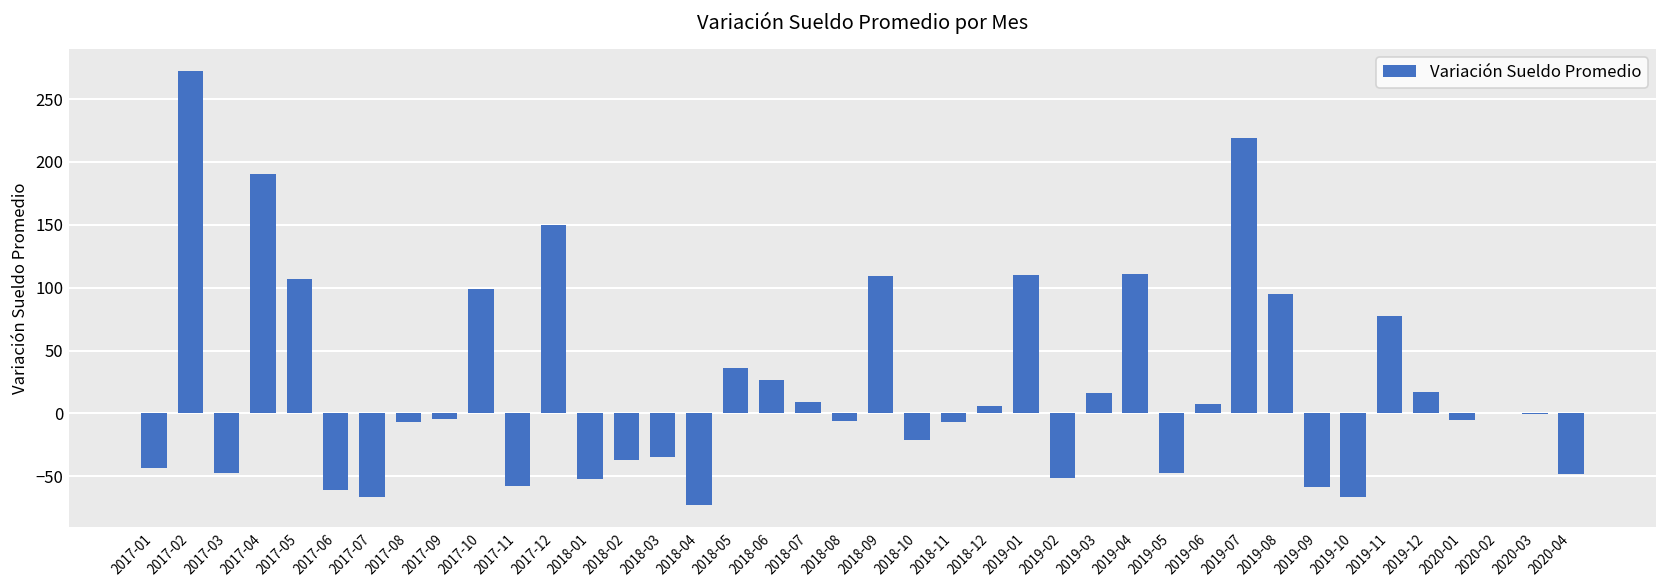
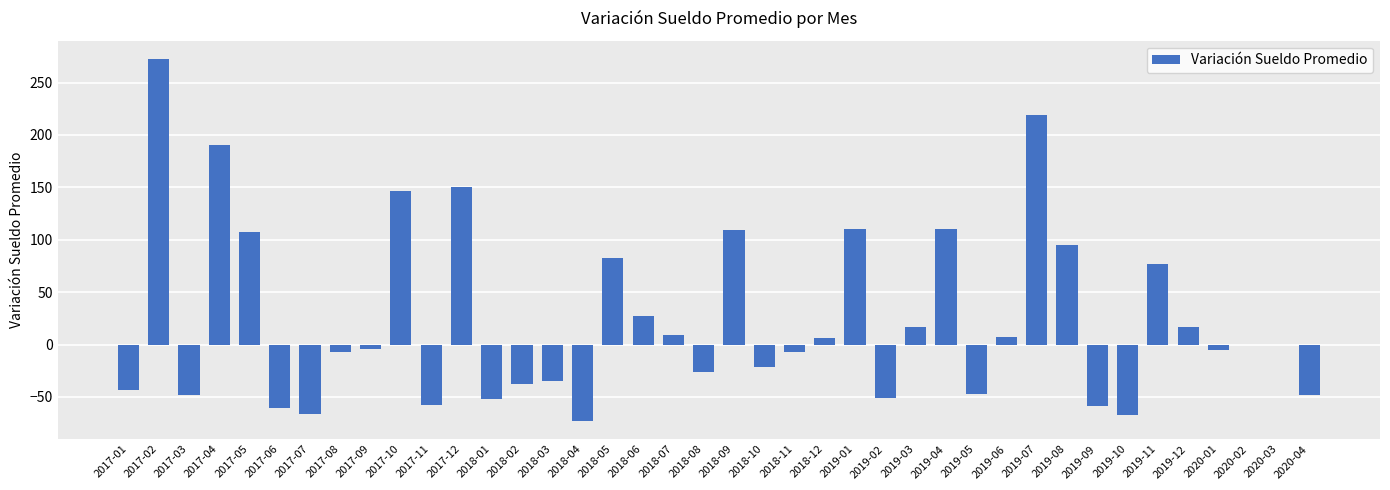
2017-10: 99 -> 146
2018-05: 36 -> 82
2018-08: -6 -> -27
